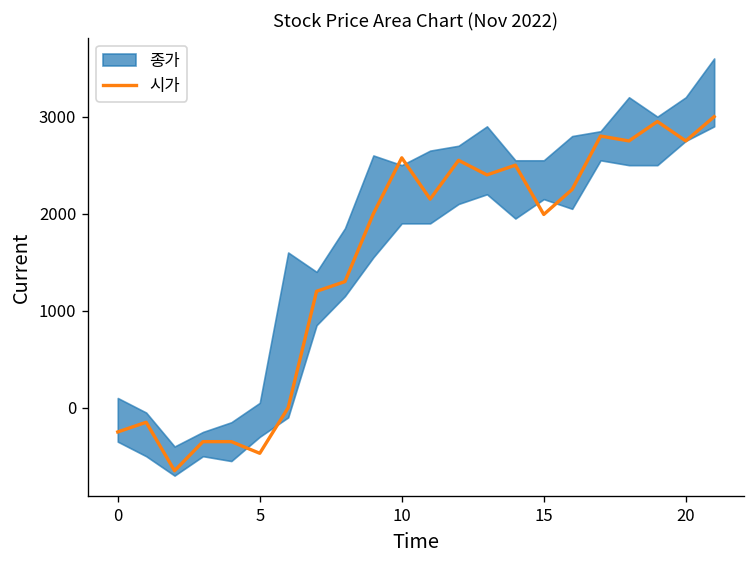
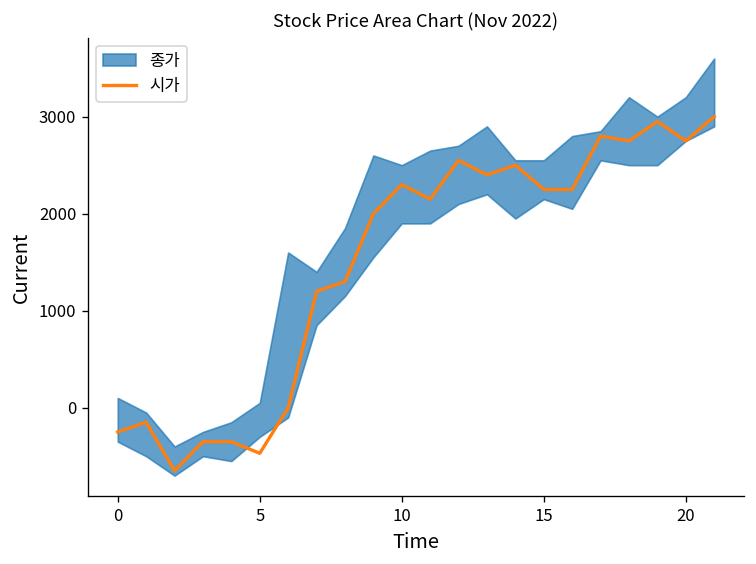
시가, 10: 2600 -> 2300
시가, 15: 2000 -> 2300
